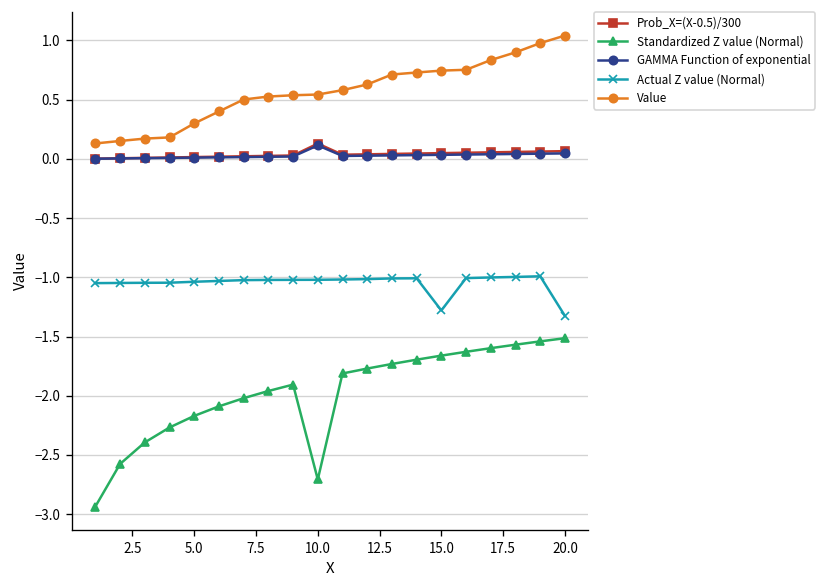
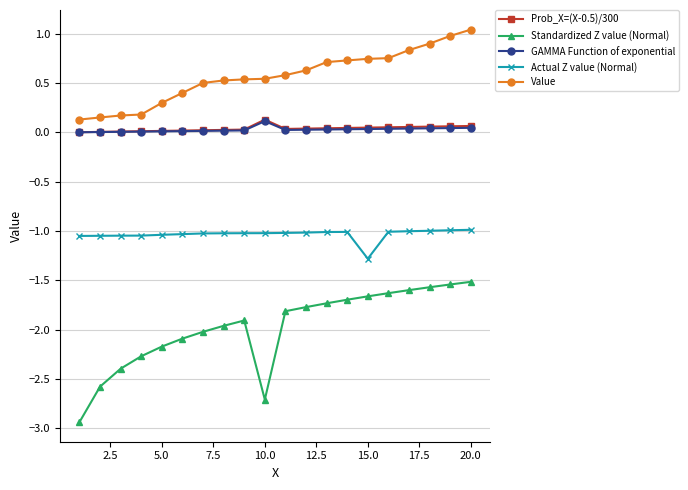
Actual Z value (Normal), 20.0: -1.3 -> -1.0
